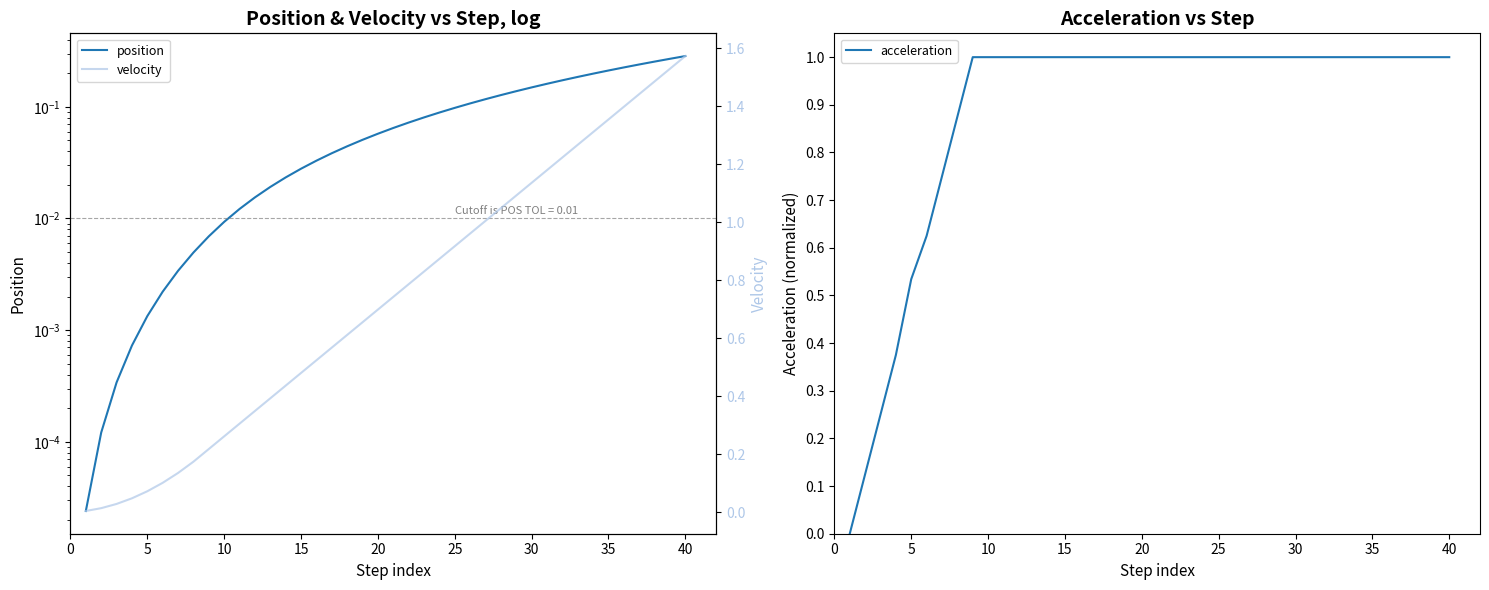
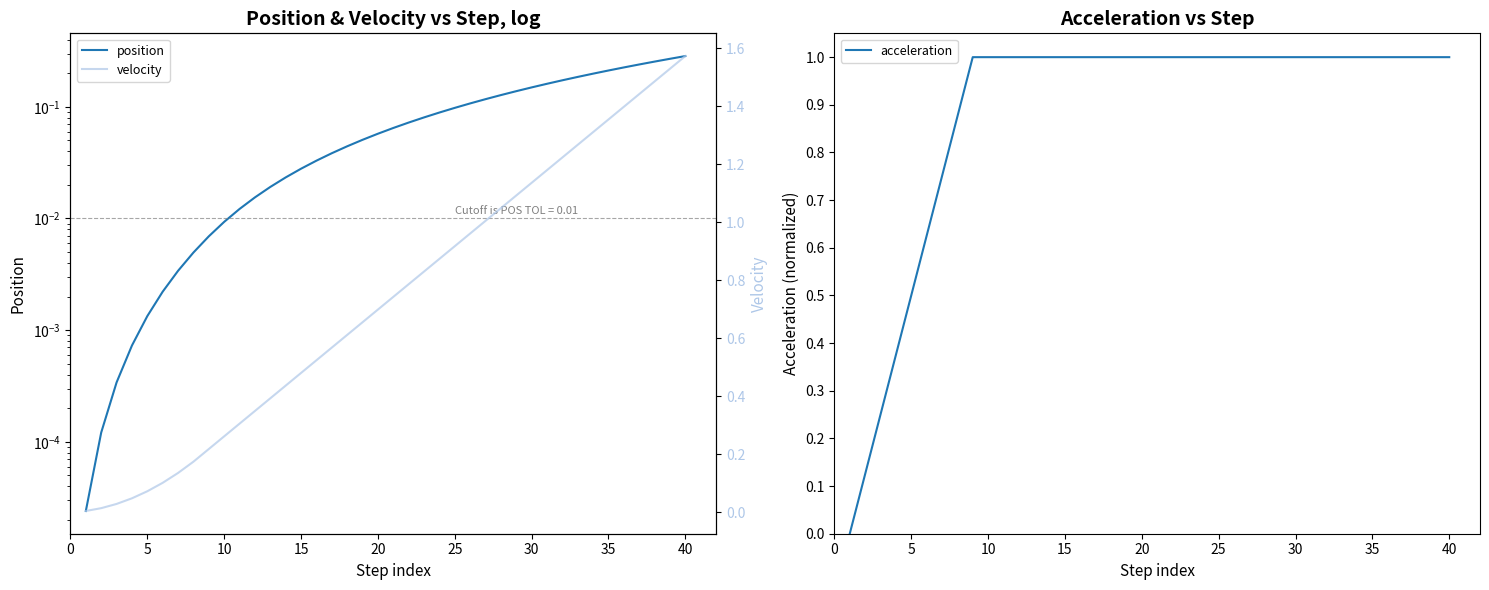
Acceleration vs Step, 5: 0.53 -> 0.50
